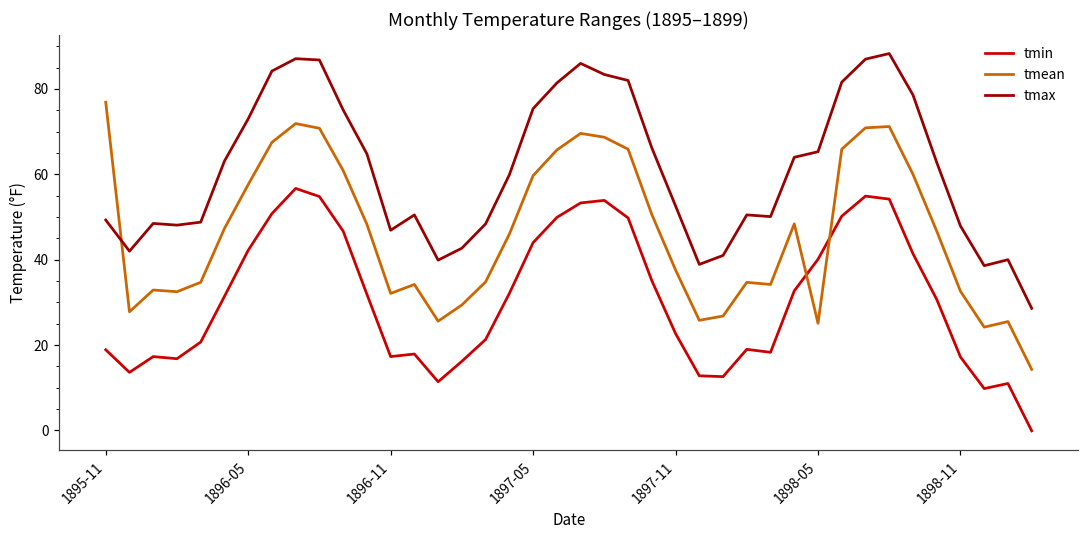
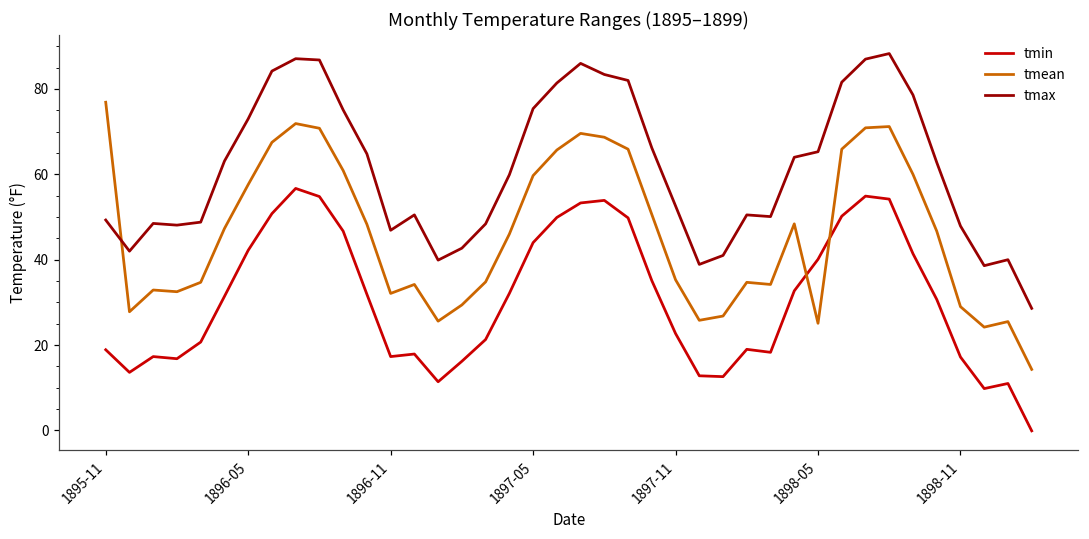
tmean, 1897-11: 38 -> 35
tmean, 1898-11: 33 -> 29
